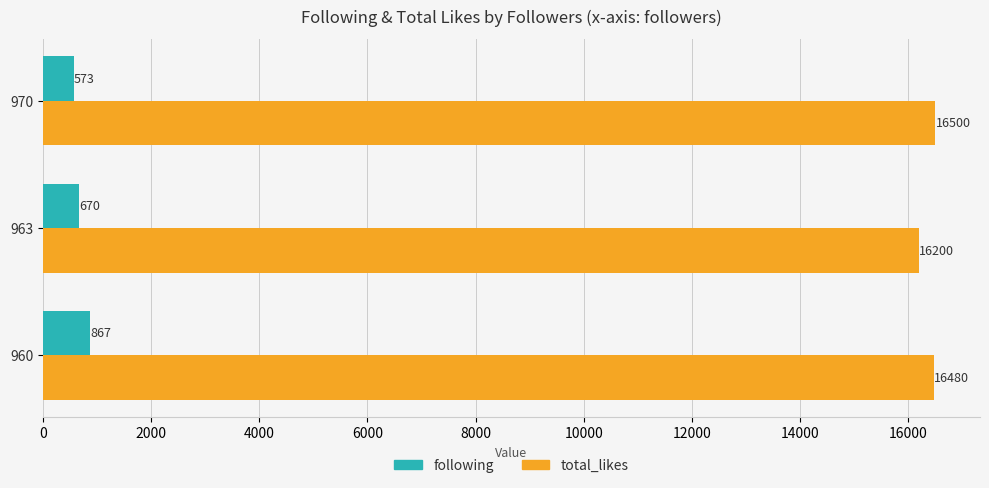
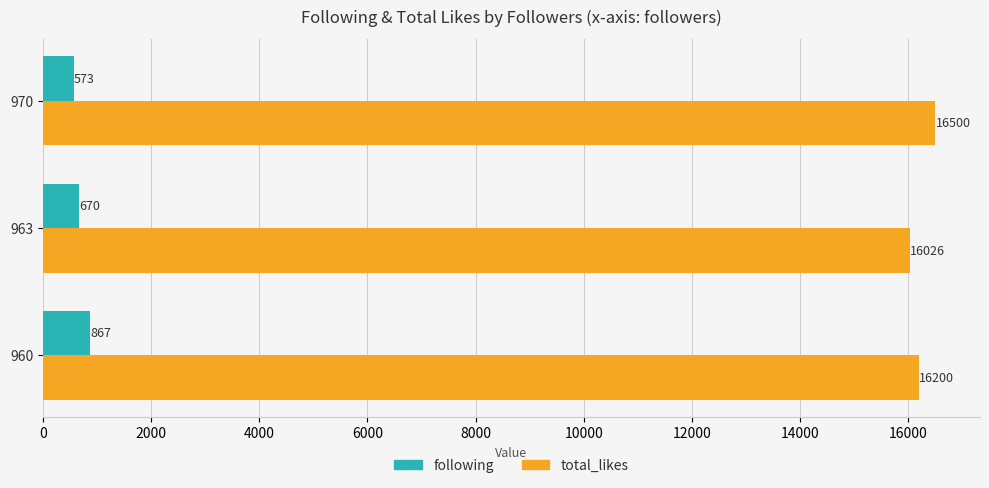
total_likes, 963: 16200 -> 16026
total_likes, 960: 16480 -> 16200
